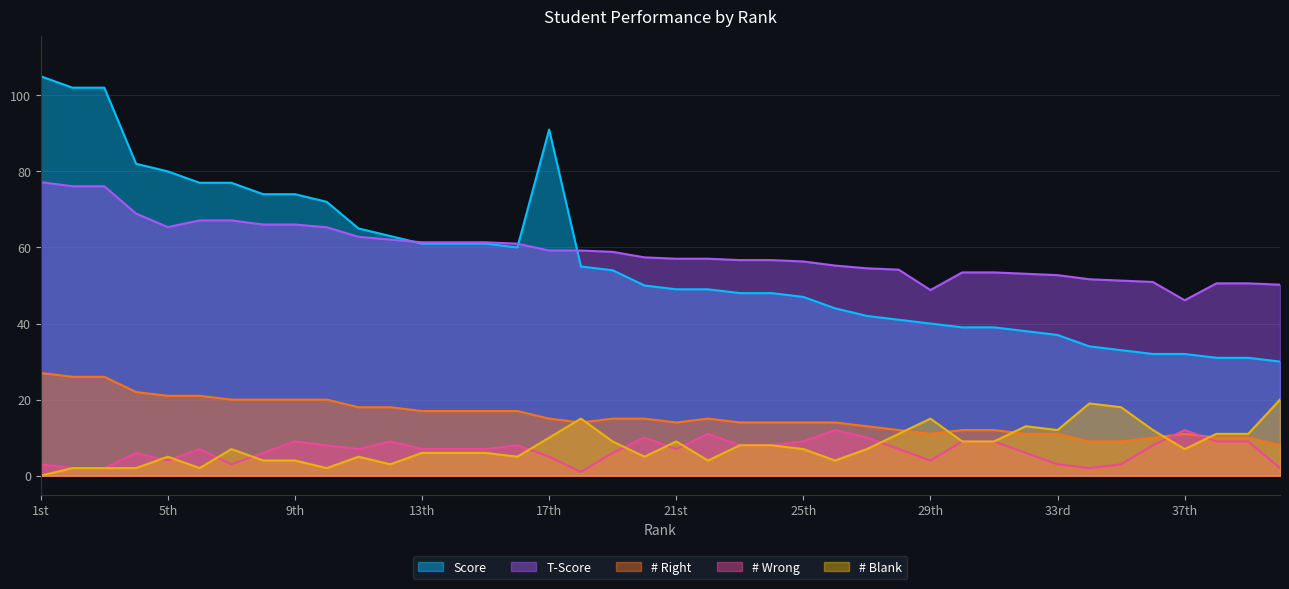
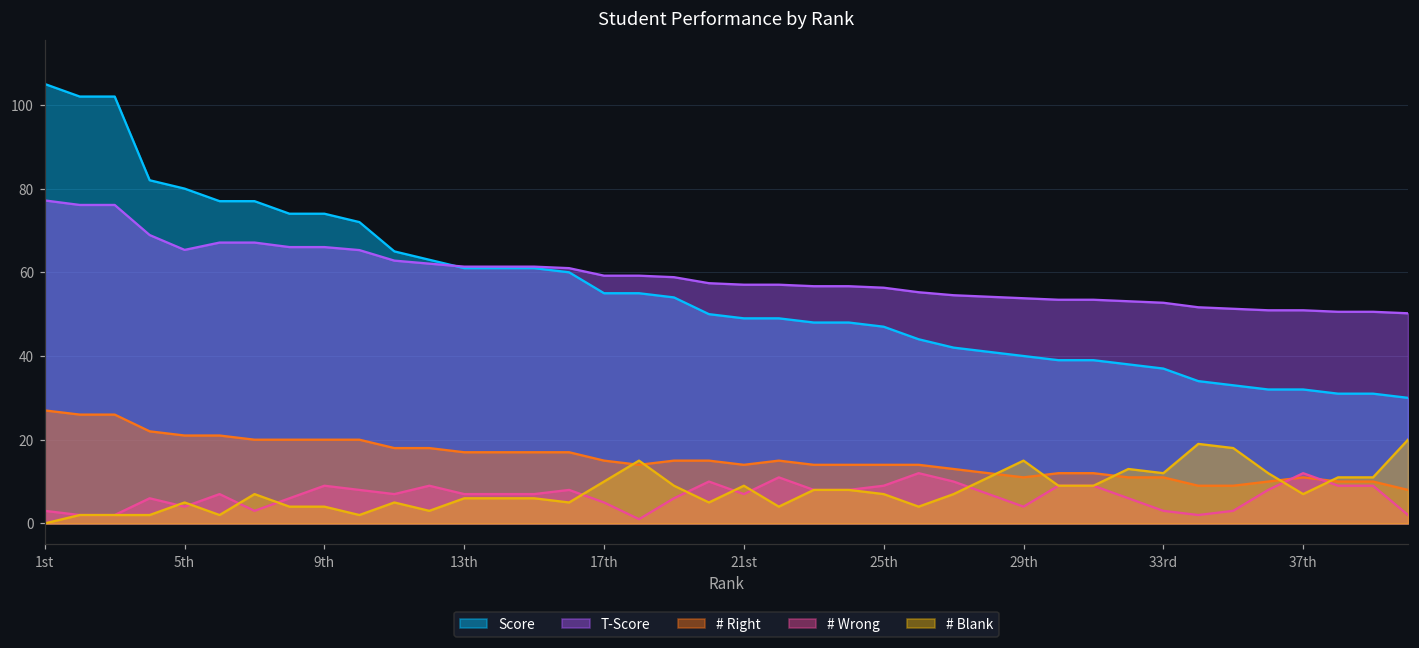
Score, 17th: 91 -> 55
T-Score, 29th: 49 -> 54
T-Score, 37th: 46 -> 51
